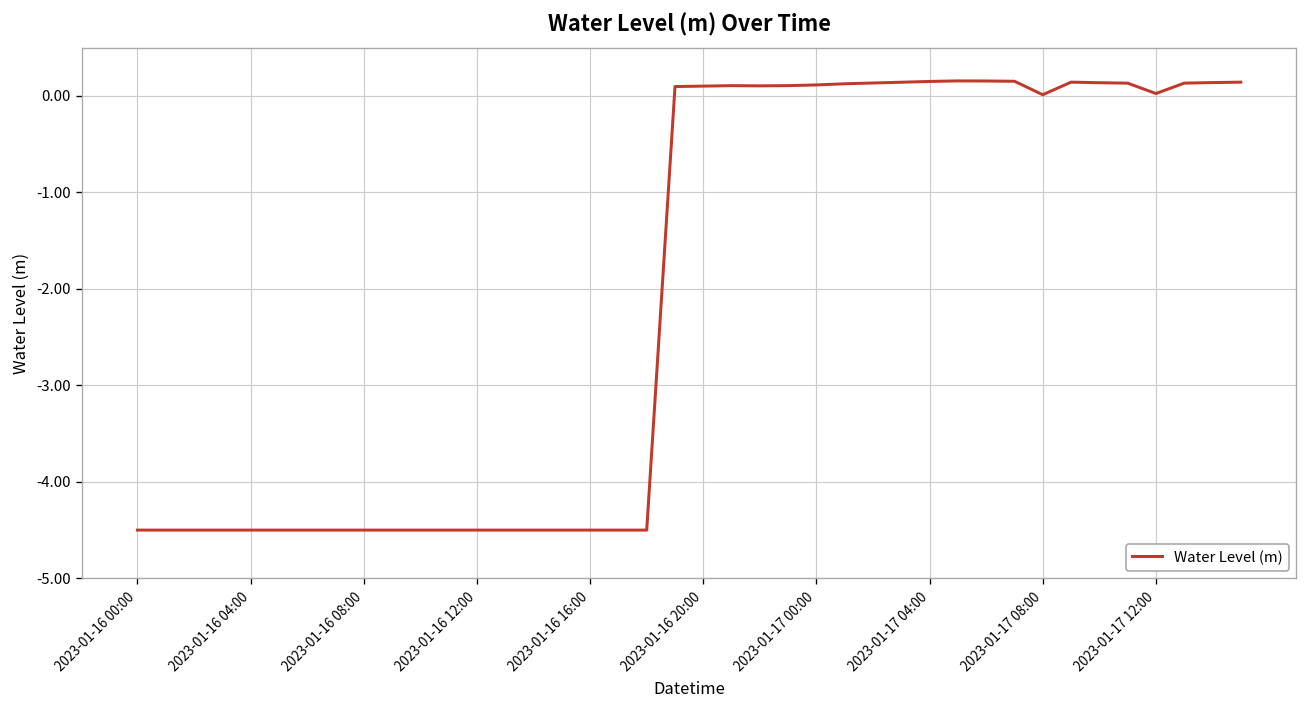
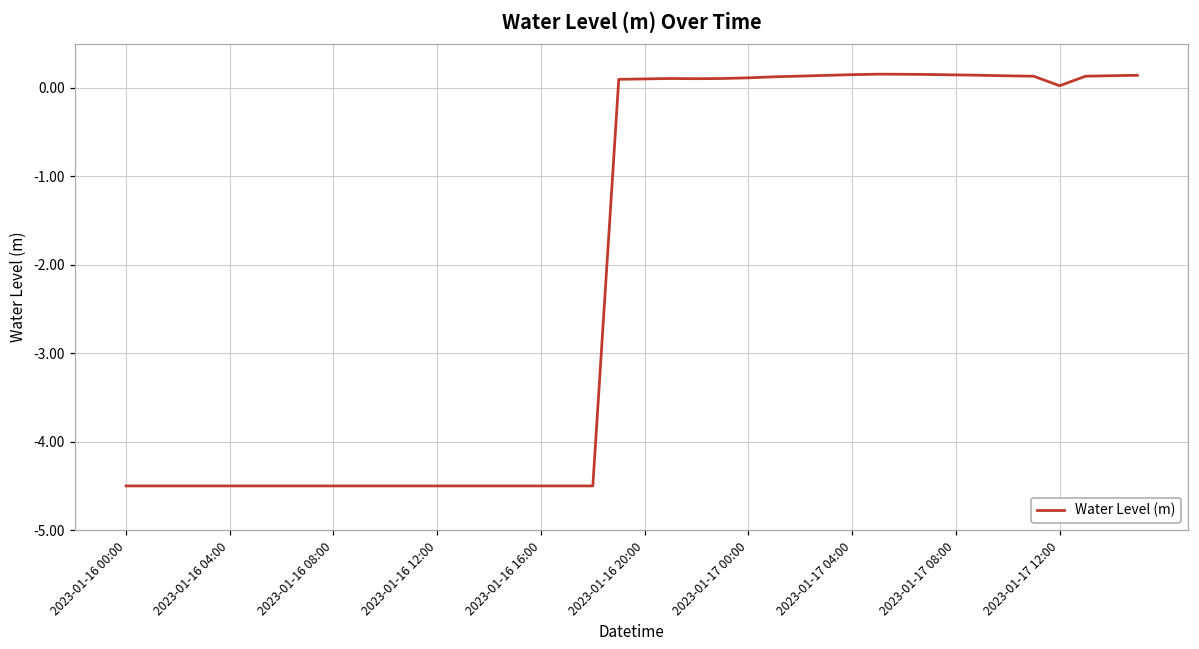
2023-01-17 08:00: 0.0 -> 0.1
